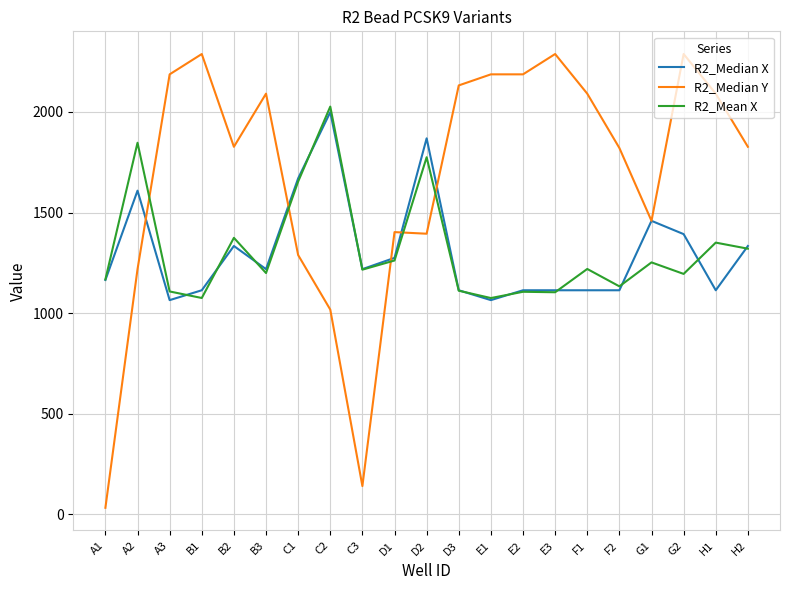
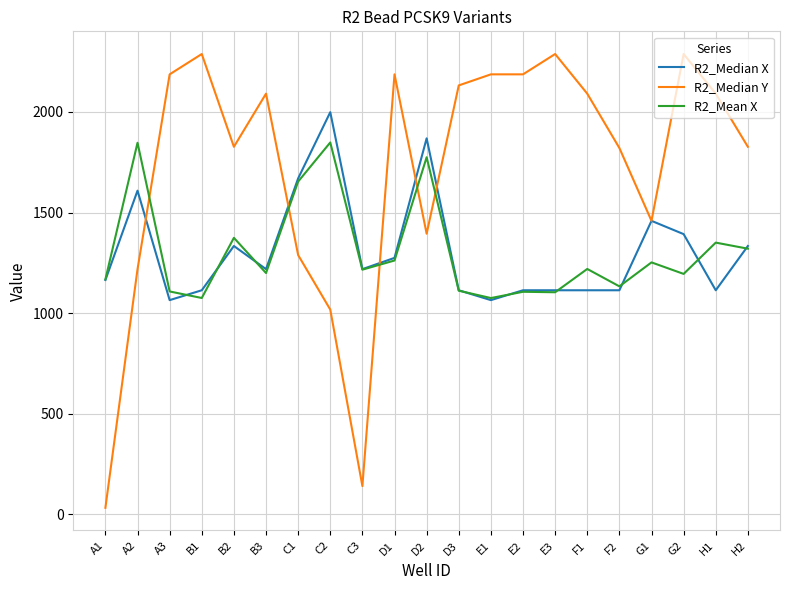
R2_Mean X, C2: 2030 -> 1850
R2_Median Y, D1: 1400 -> 2190
